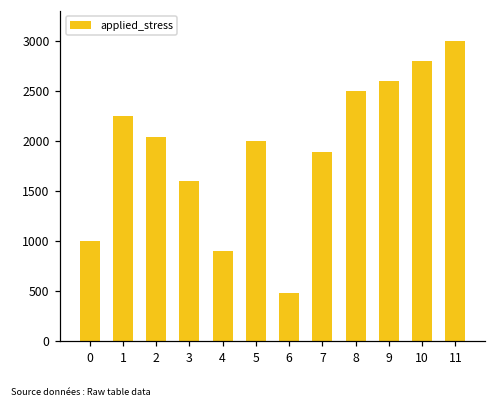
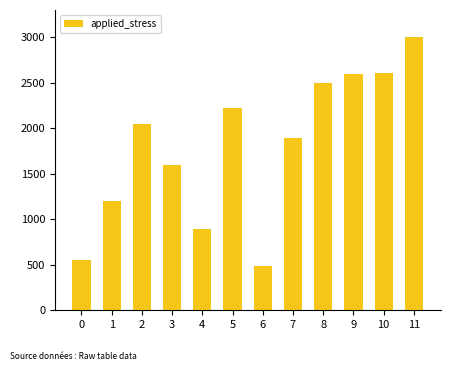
0: 1000 -> 500
1: 2200 -> 1200
5: 2000 -> 2200
10: 2800 -> 2600
